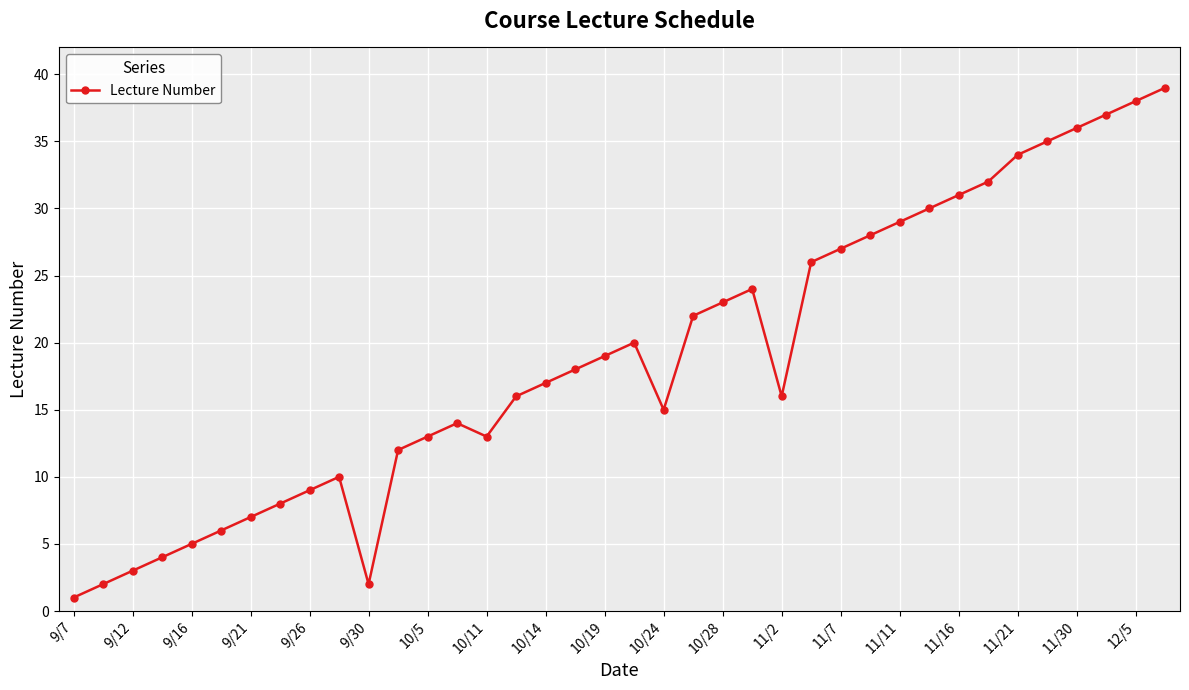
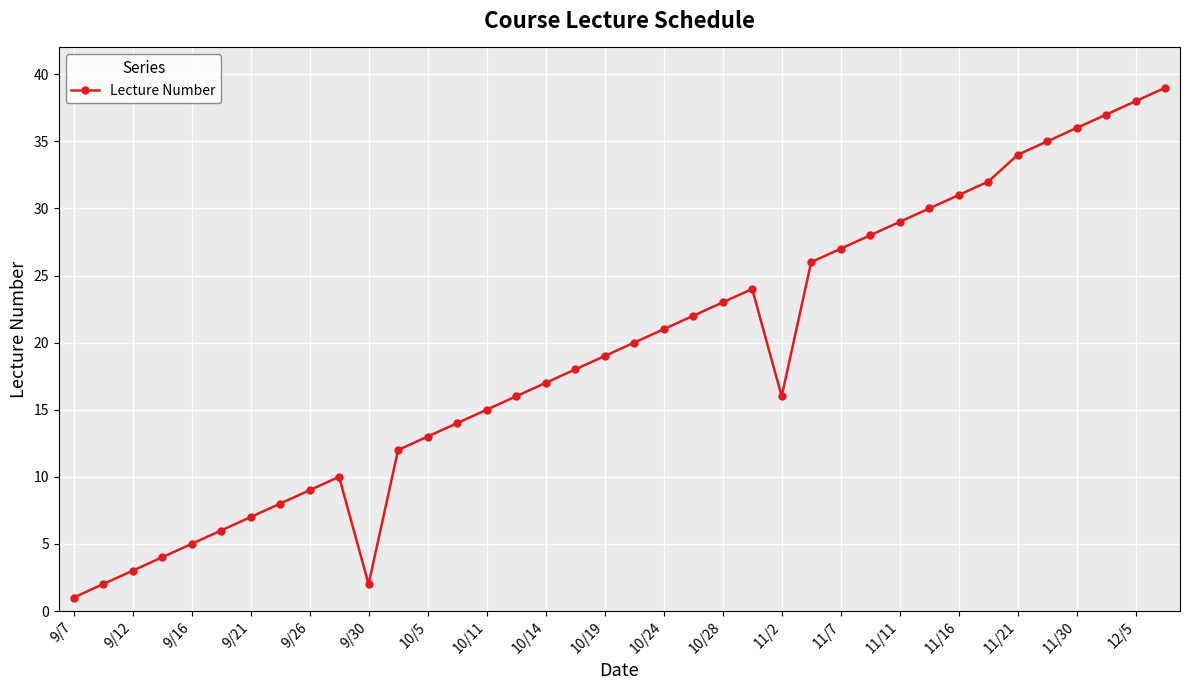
10/11: 13 -> 15
10/24: 15 -> 21
